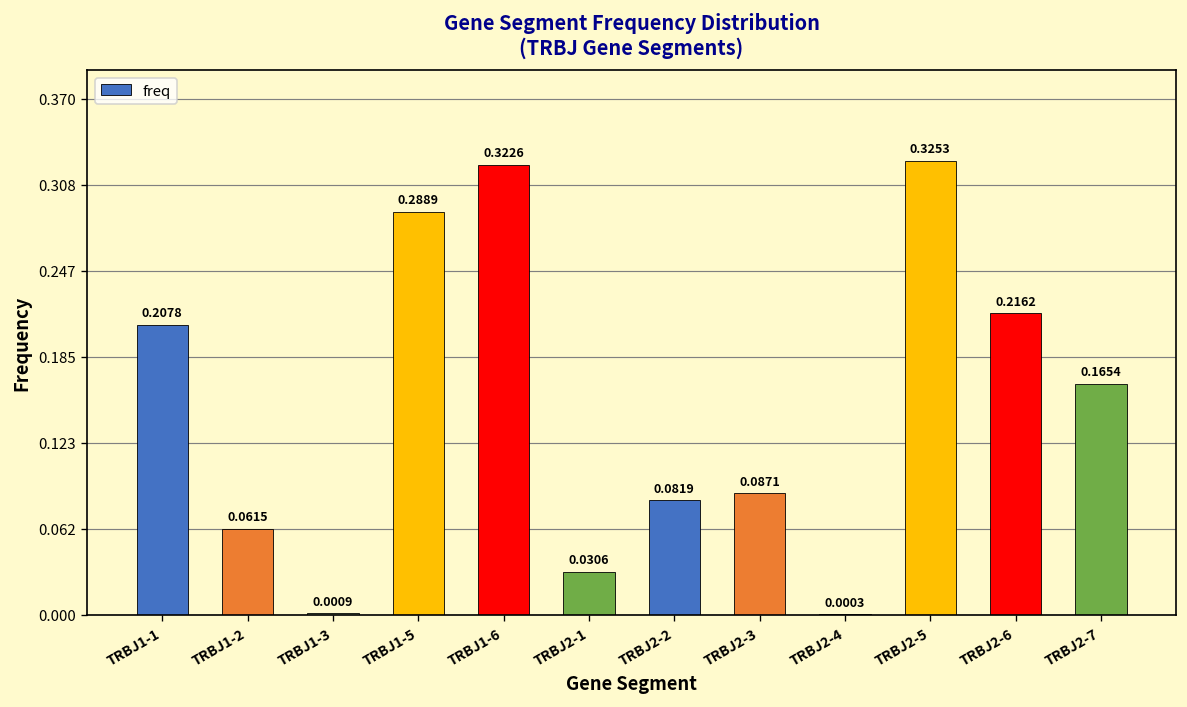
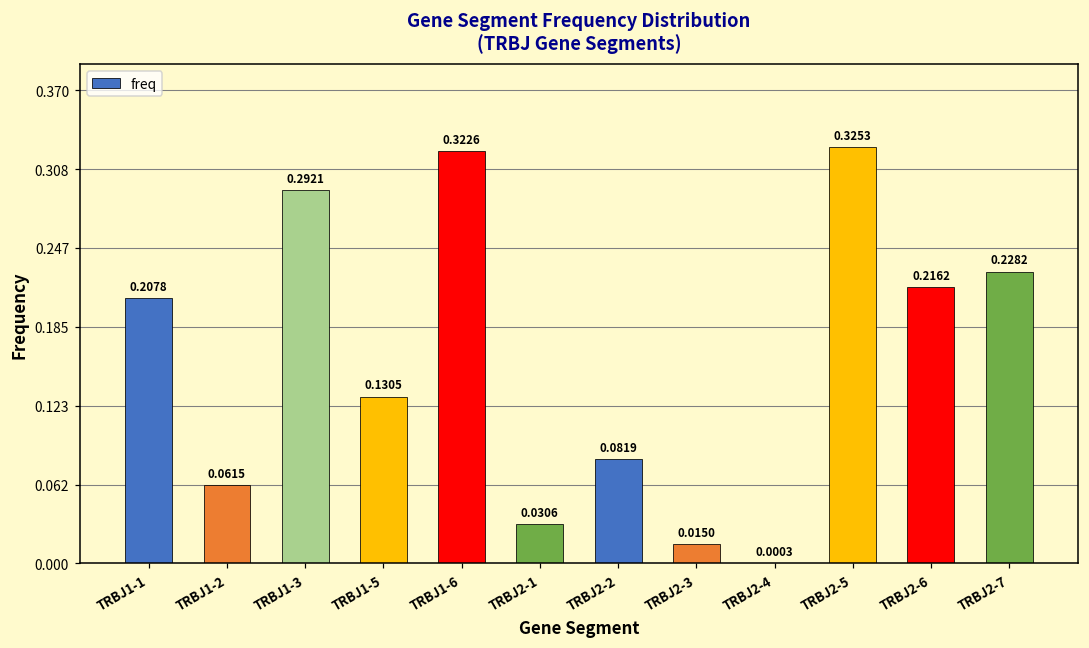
TRBJ1-3: 0.0009 -> 0.2921
TRBJ1-5: 0.2889 -> 0.1305
TRBJ2-3: 0.0871 -> 0.0150
TRBJ2-7: 0.1654 -> 0.2282
